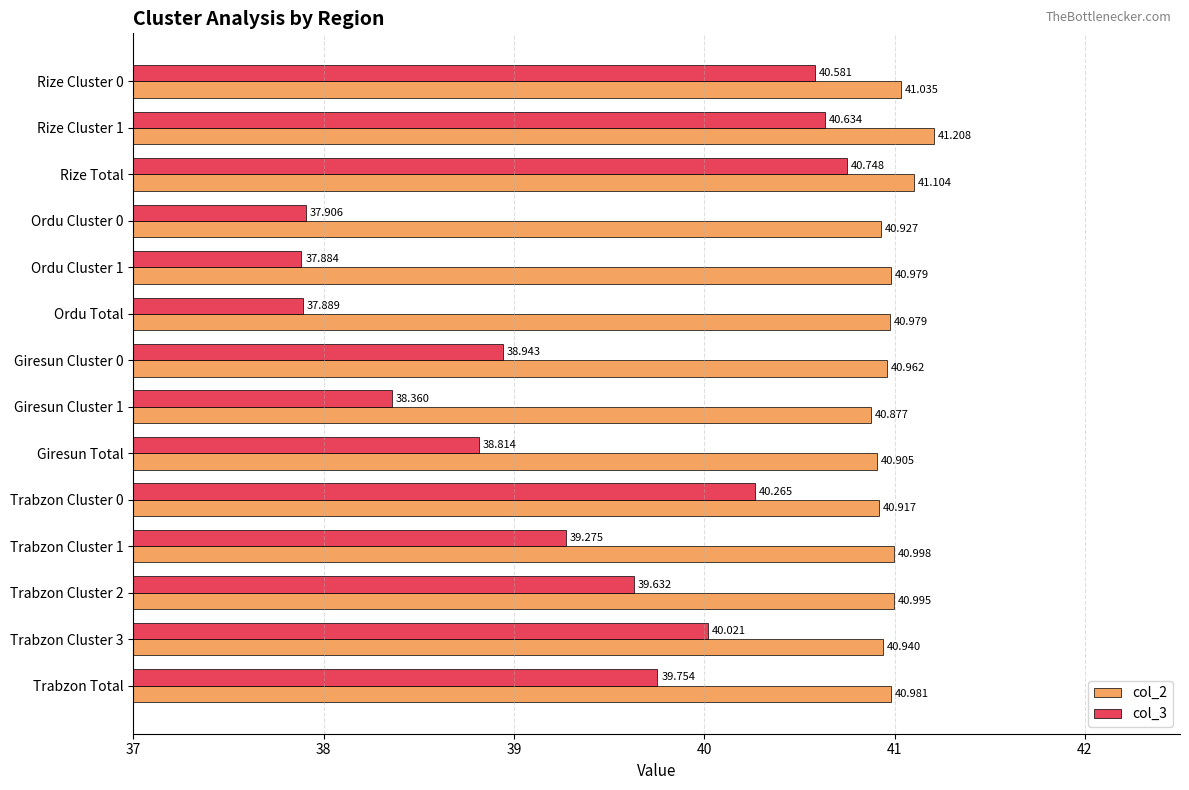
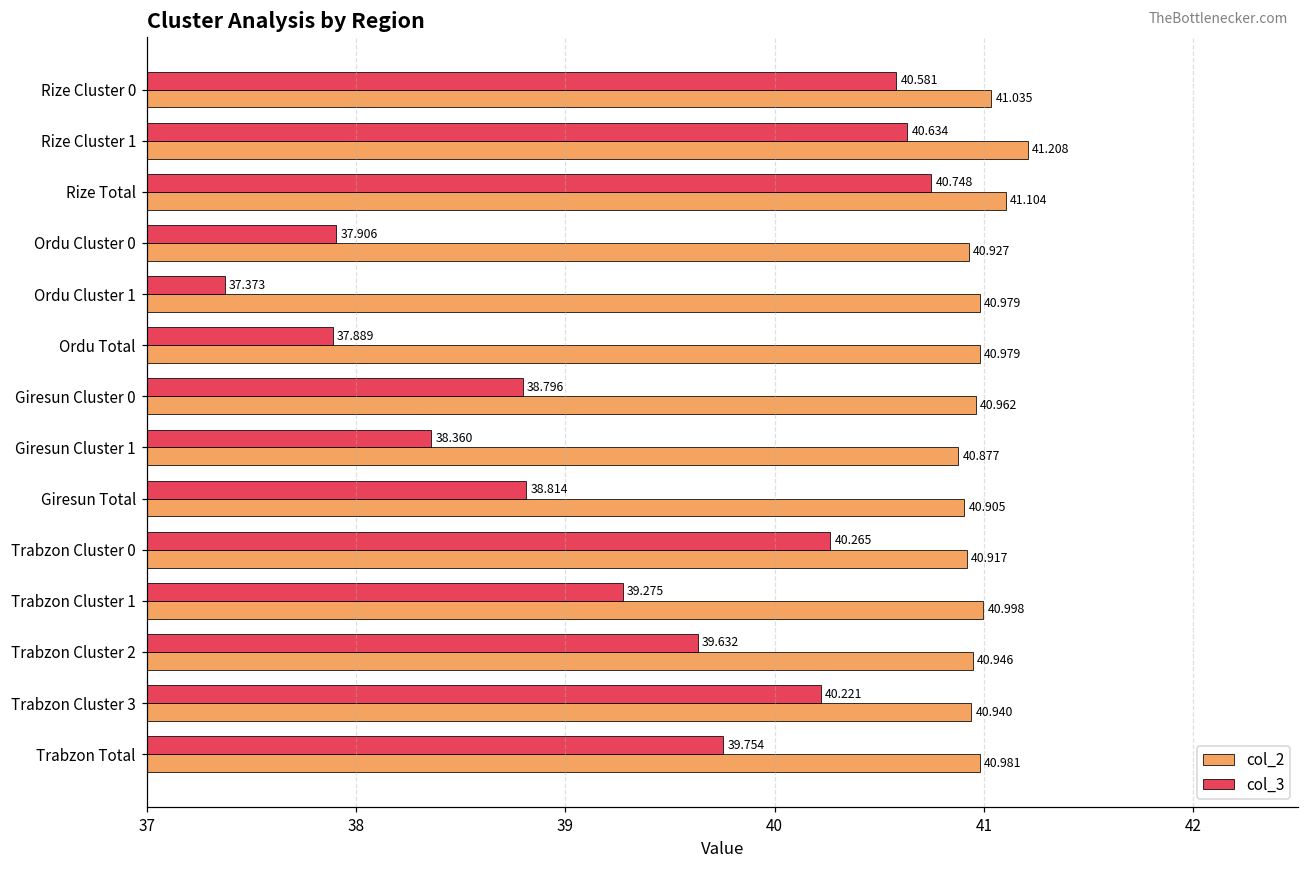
col_3, Ordu Cluster 1: 37.884 -> 37.373
col_3, Giresun Cluster 0: 38.943 -> 38.796
col_2, Trabzon Cluster 2: 40.995 -> 40.946
col_3, Trabzon Cluster 3: 40.021 -> 40.221
